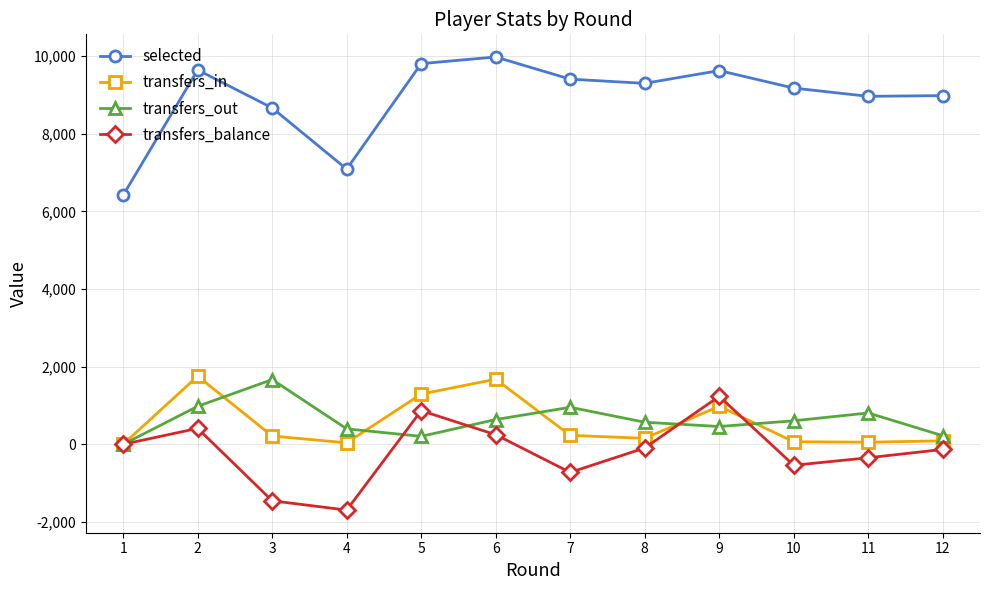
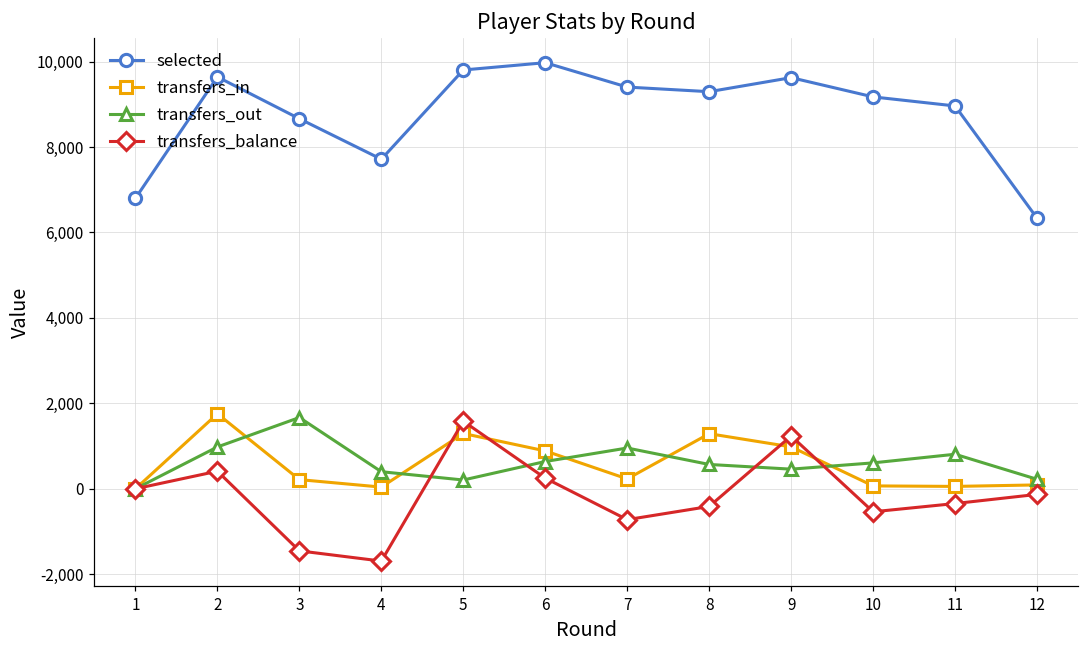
selected, 1: 6,400 -> 6,800
selected, 4: 7,100 -> 7,700
transfers_balance, 5: 900 -> 1,600
transfers_in, 6: 1,700 -> 900
transfers_in, 8: 200 -> 1,300
transfers_balance, 8: -100 -> -400
selected, 12: 9,000 -> 6,300
